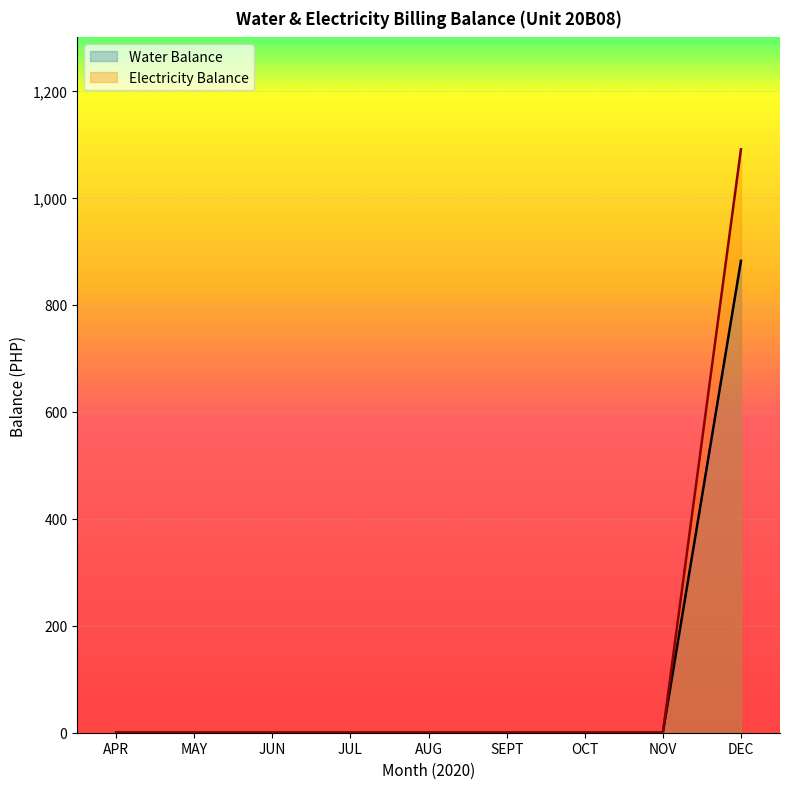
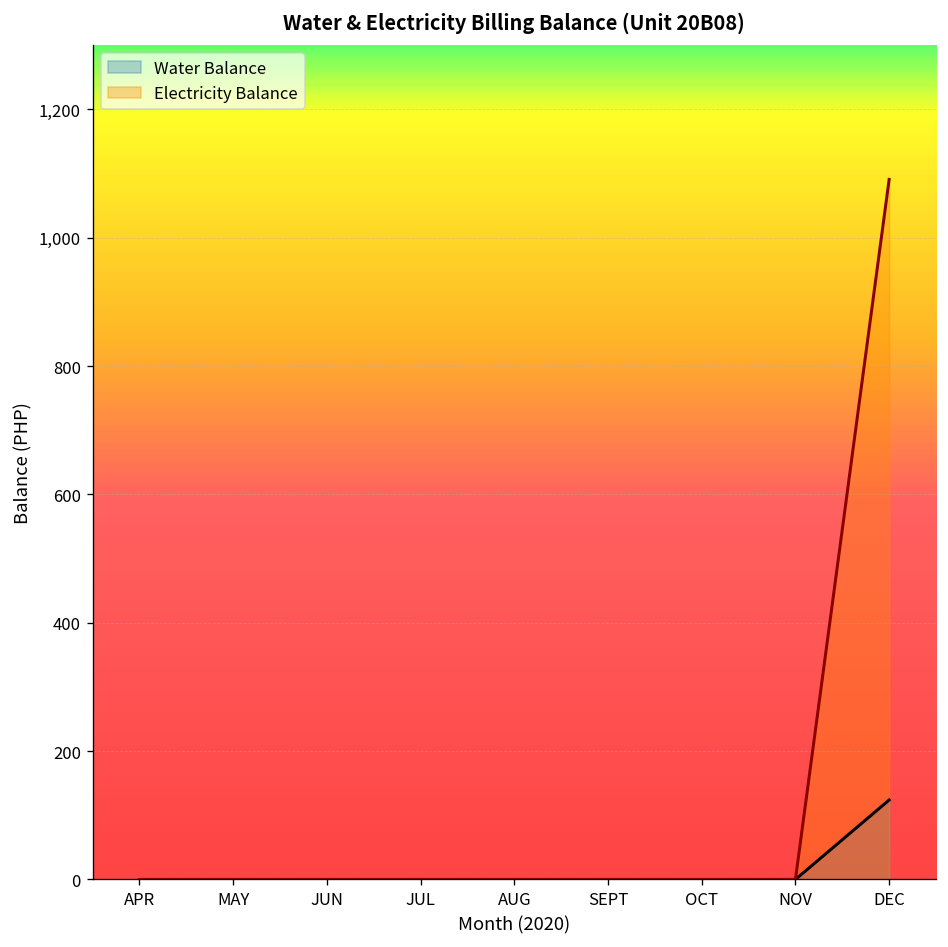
Water Balance, DEC: 880 -> 120
